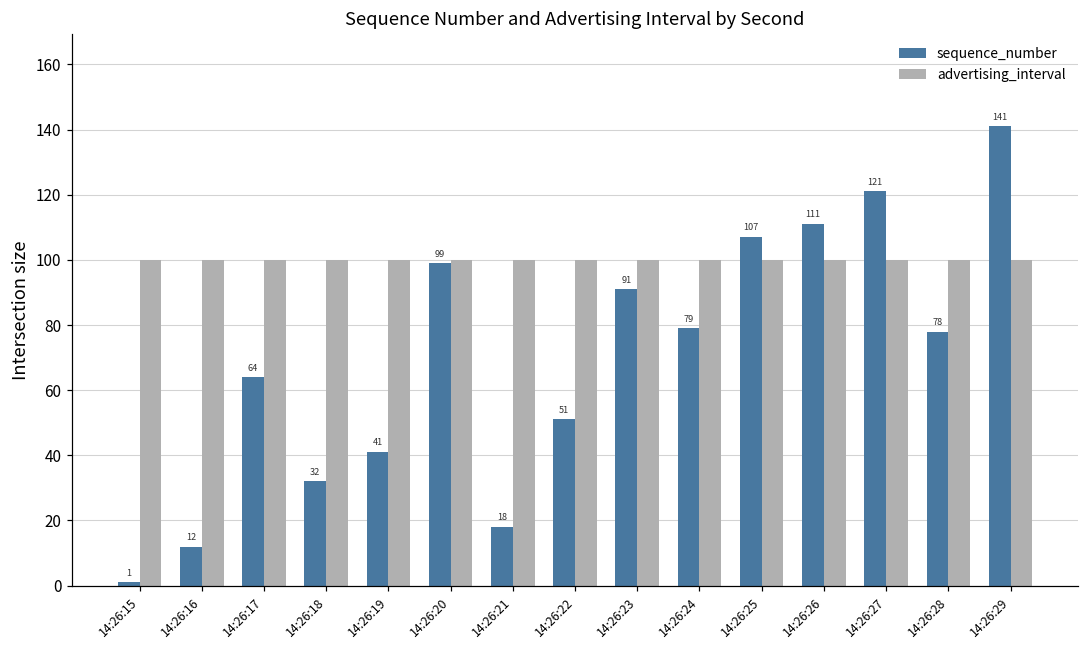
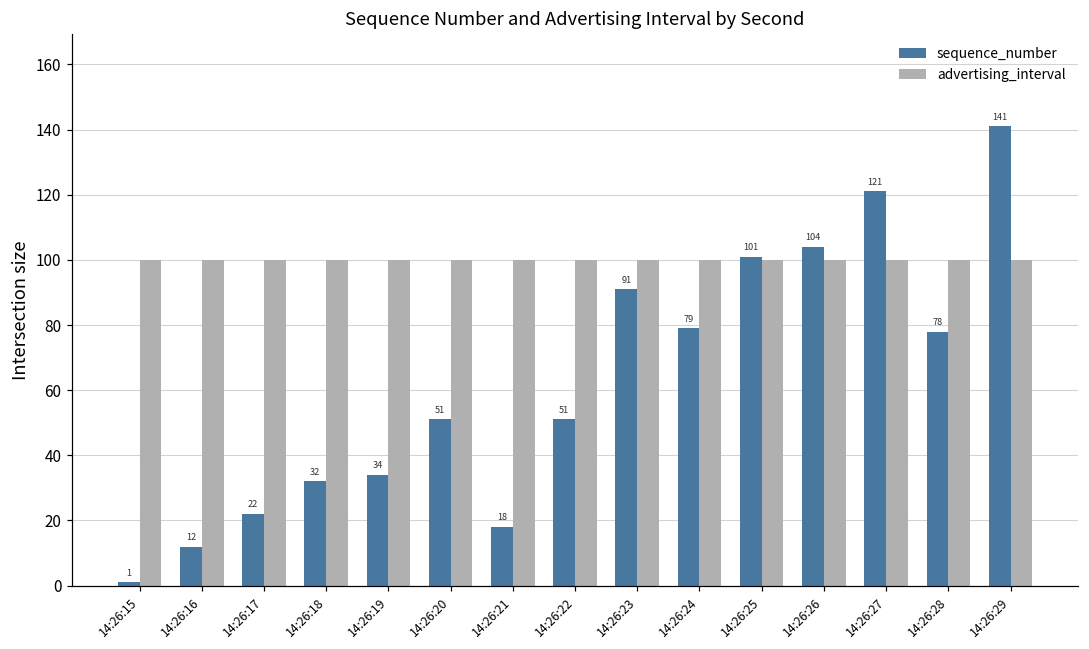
sequence_number, 14:26:17: 64 -> 22
sequence_number, 14:26:19: 41 -> 34
sequence_number, 14:26:20: 99 -> 51
sequence_number, 14:26:25: 107 -> 101
sequence_number, 14:26:26: 111 -> 104
